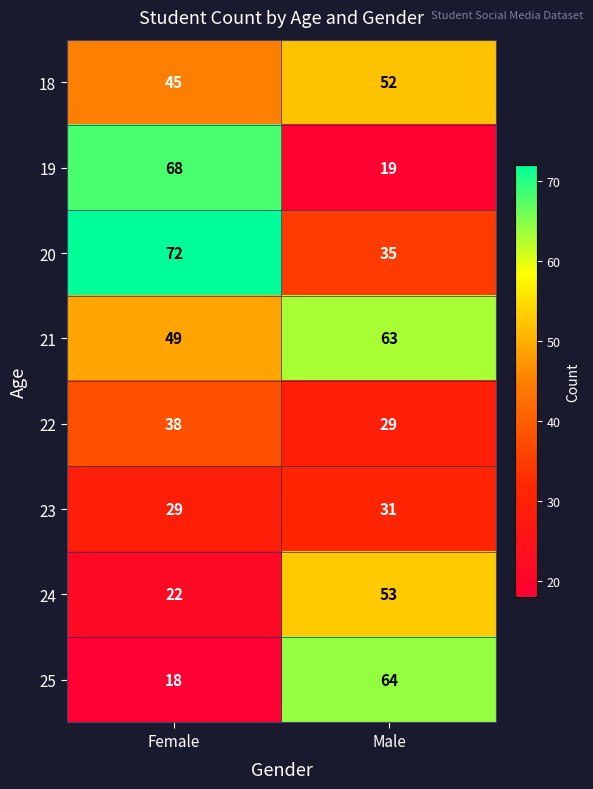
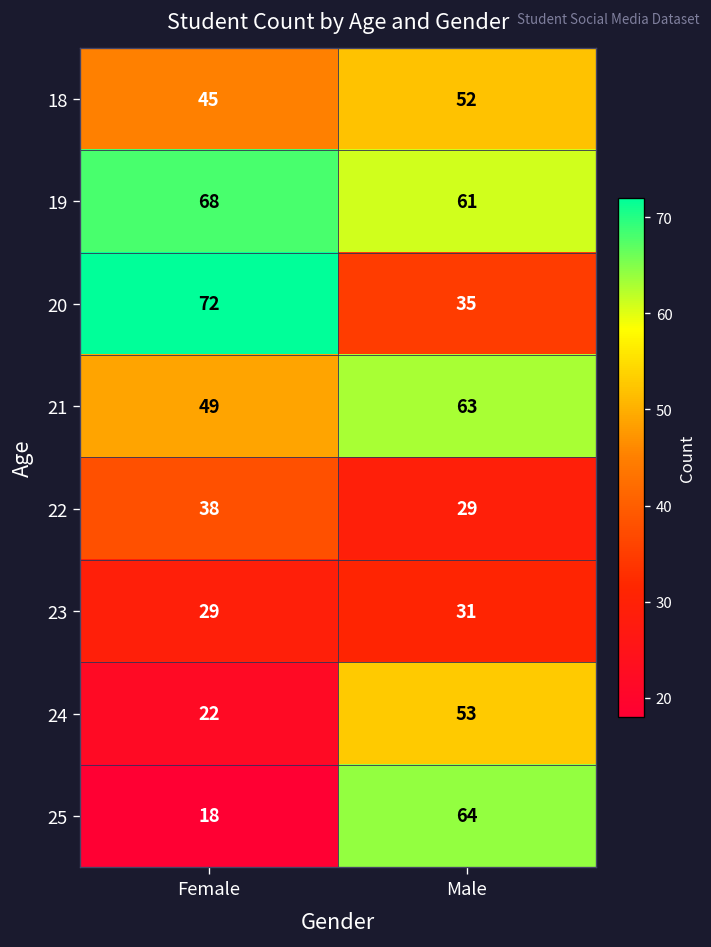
19, Male: 19 -> 61
